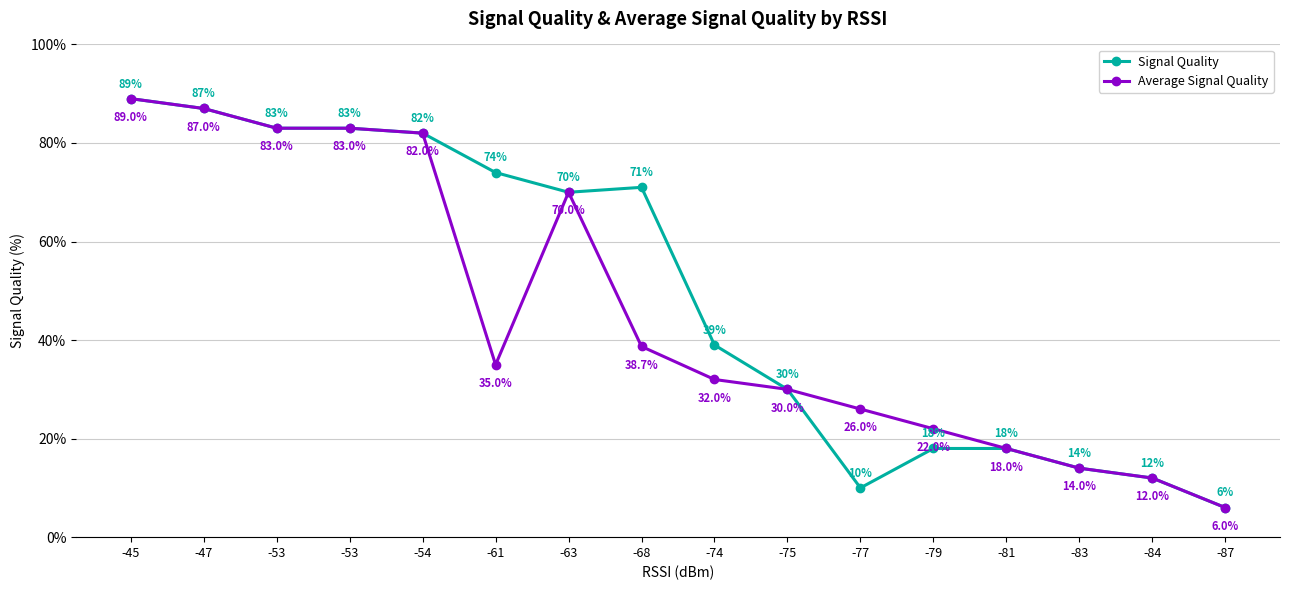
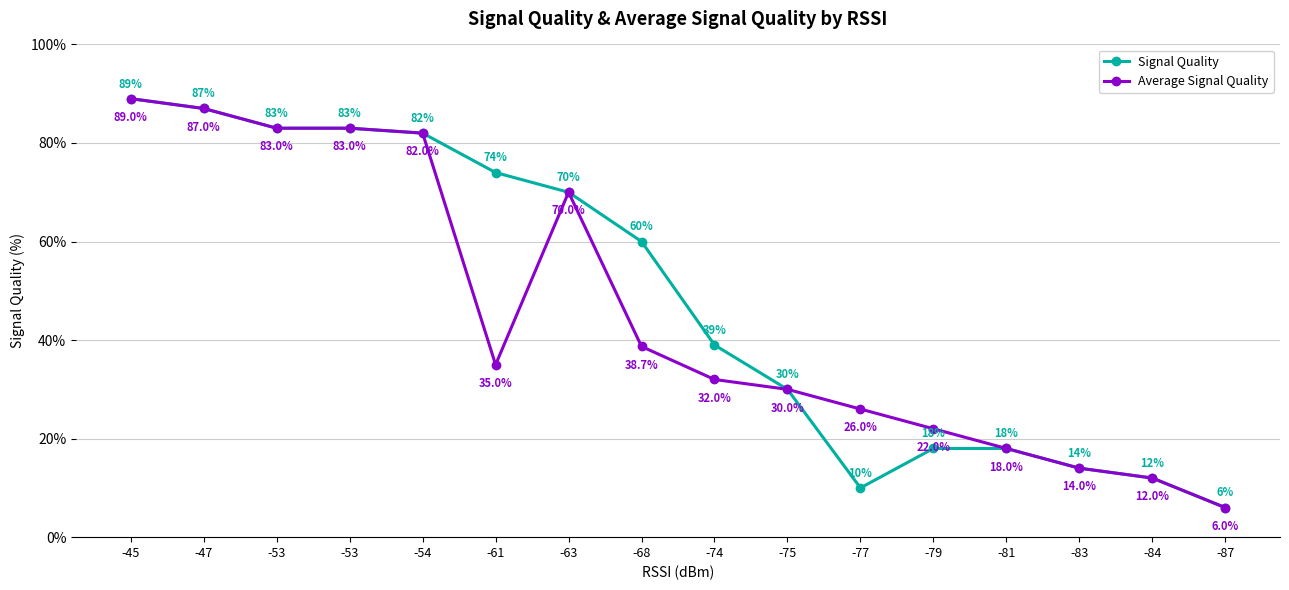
Signal Quality, -68: 71% -> 60%
